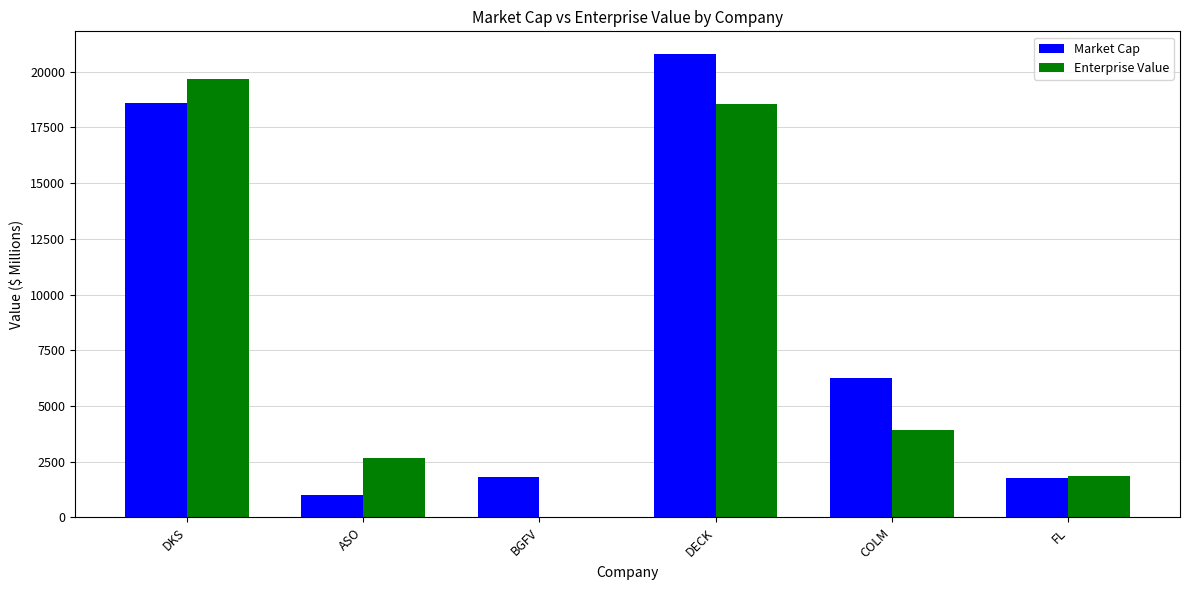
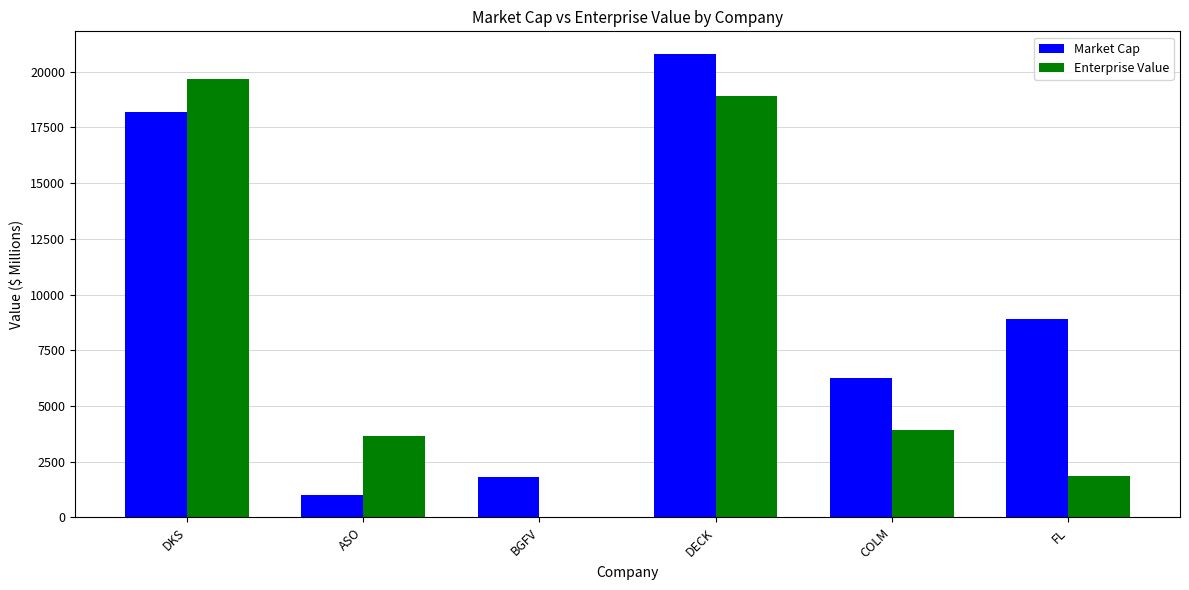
Market Cap, DKS: 18600 -> 18200
Enterprise Value, ASO: 2600 -> 3600
Enterprise Value, DECK: 18500 -> 18900
Market Cap, FL: 1800 -> 8900
